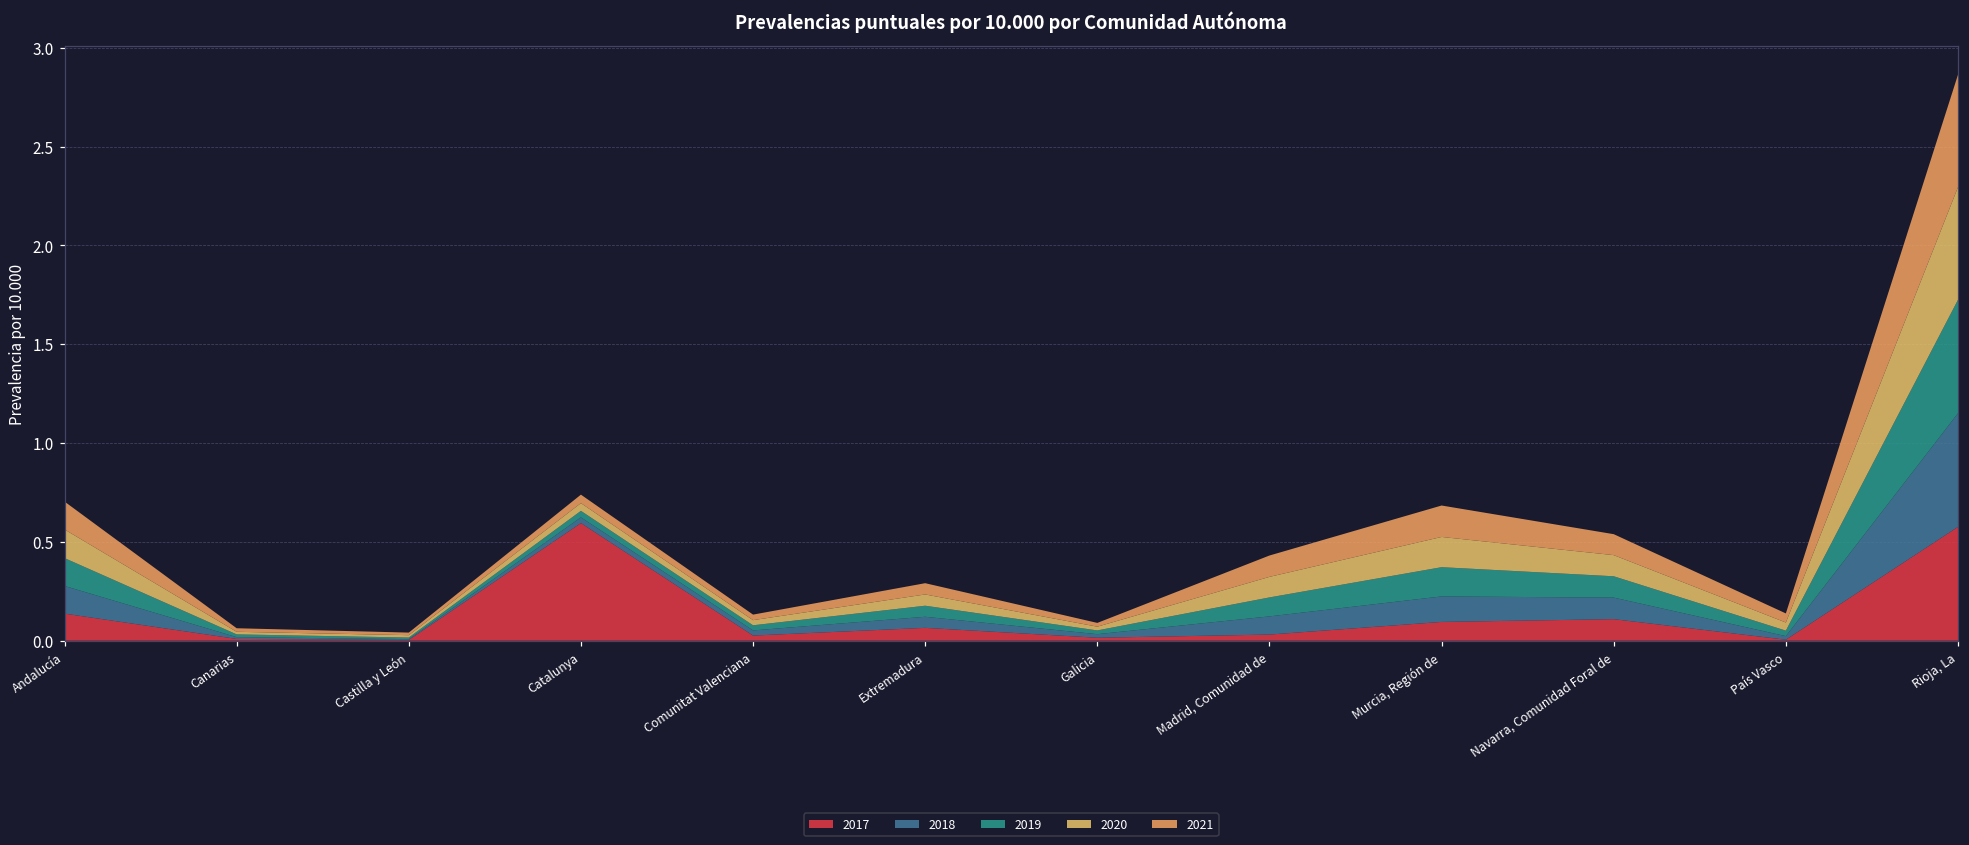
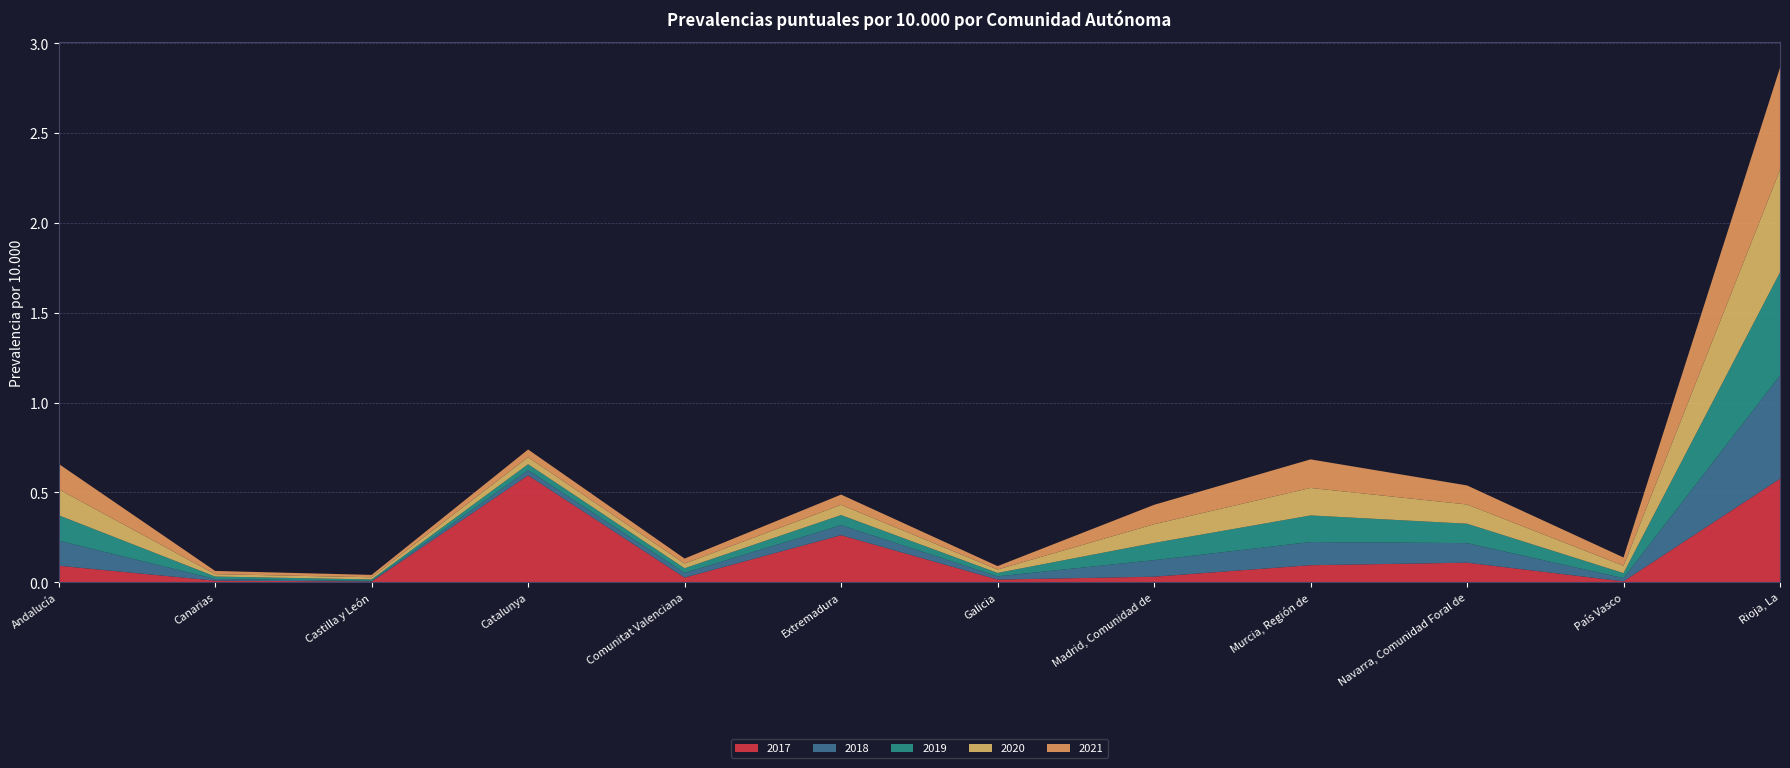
2017, Andalucía: 0.14 -> 0.09
2017, Extremadura: 0.07 -> 0.26
